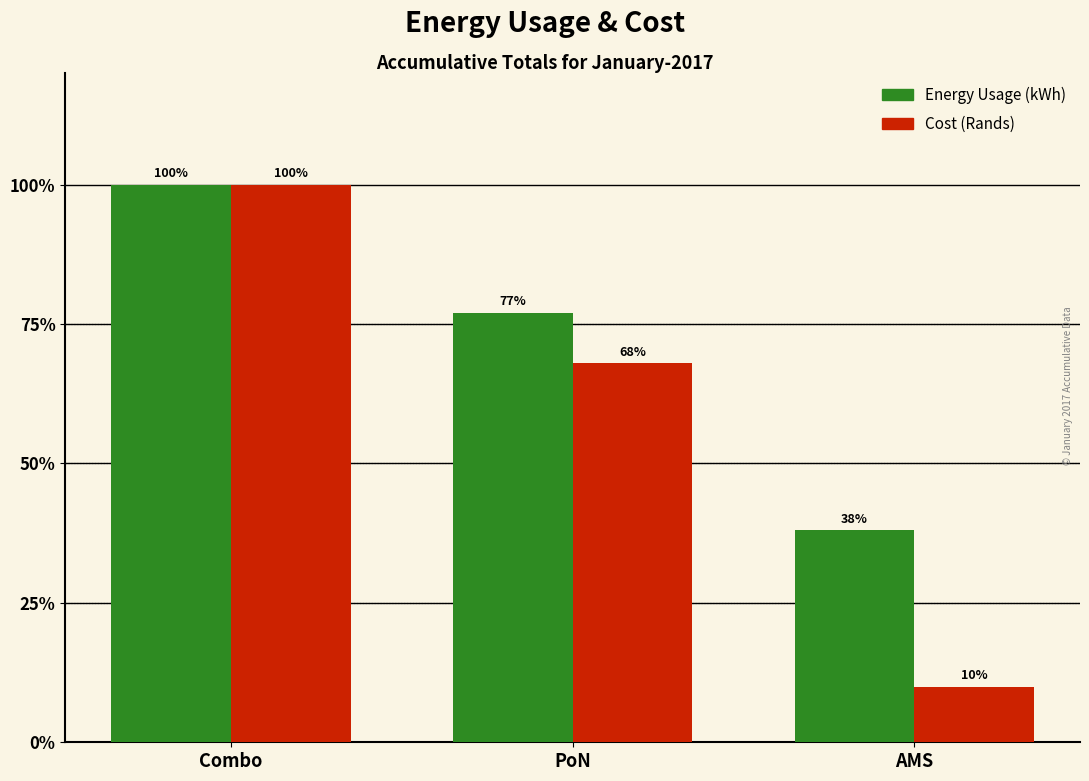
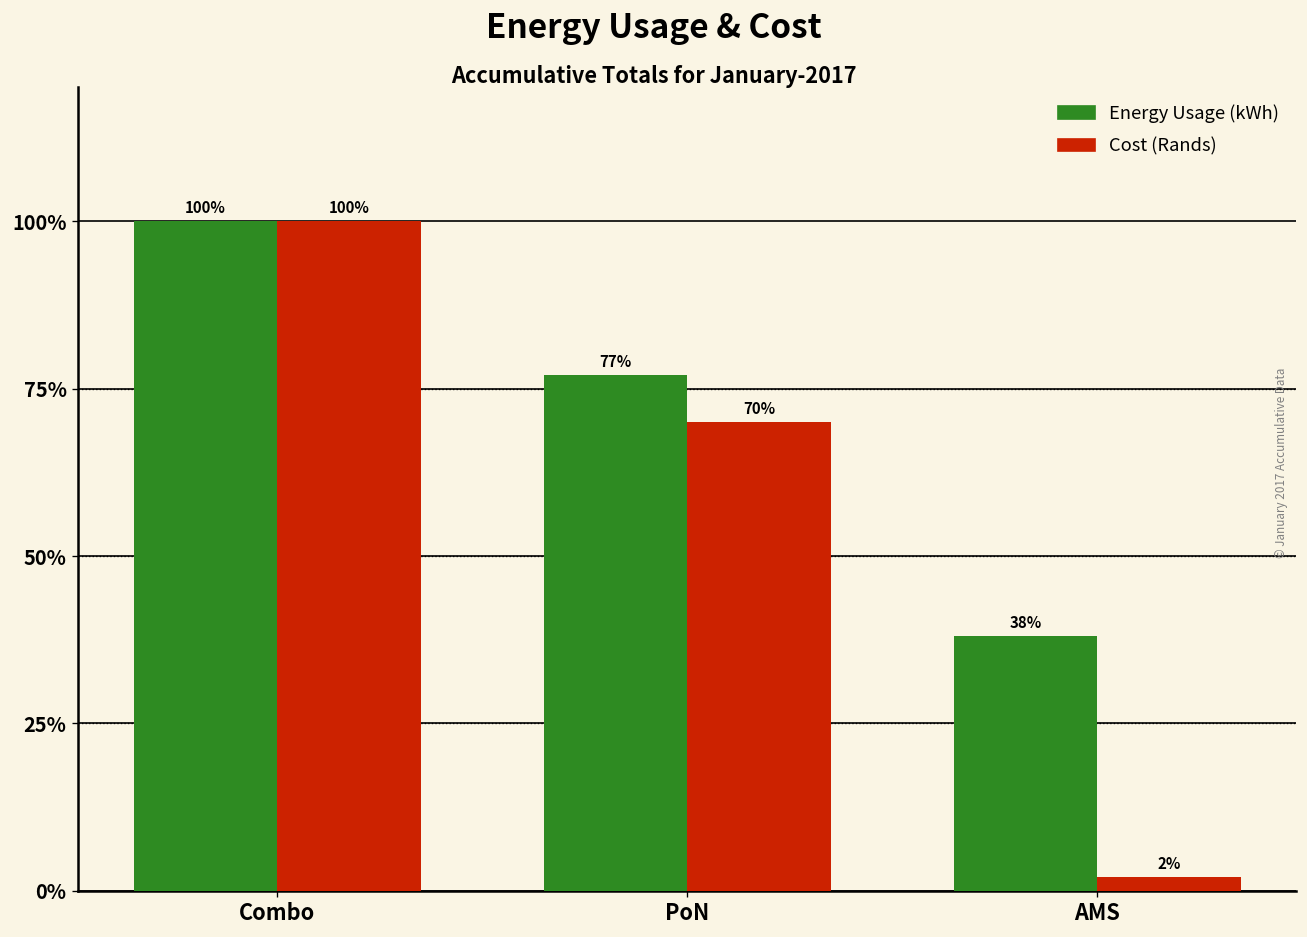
Cost (Rands), PoN: 68% -> 70%
Cost (Rands), AMS: 10% -> 2%
